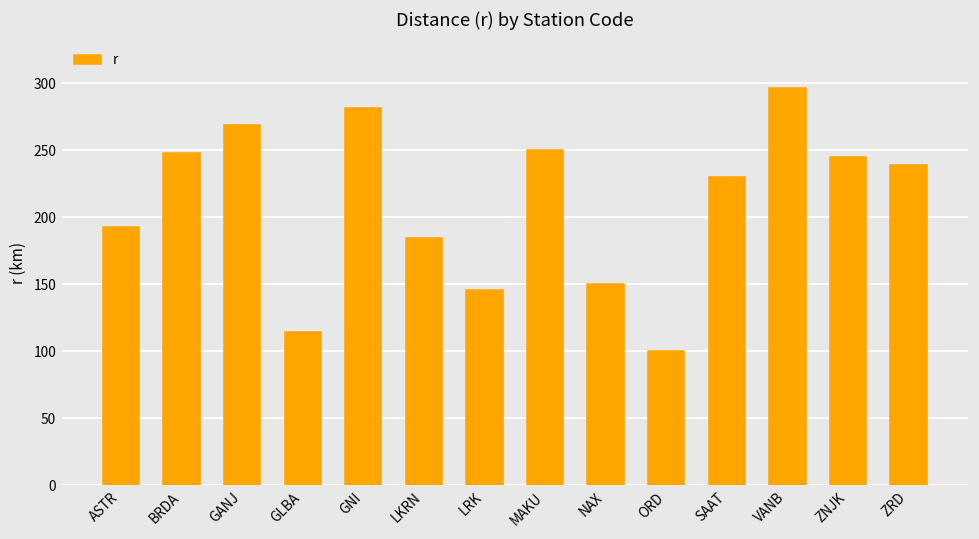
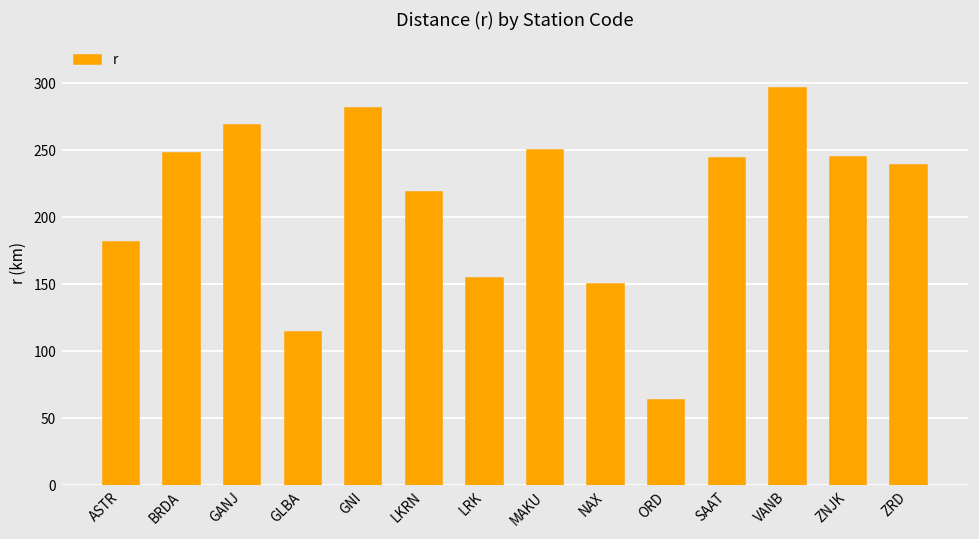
ASTR: 193 -> 182
LKRN: 184 -> 218
LRK: 145 -> 155
ORD: 100 -> 64
SAAT: 230 -> 244
